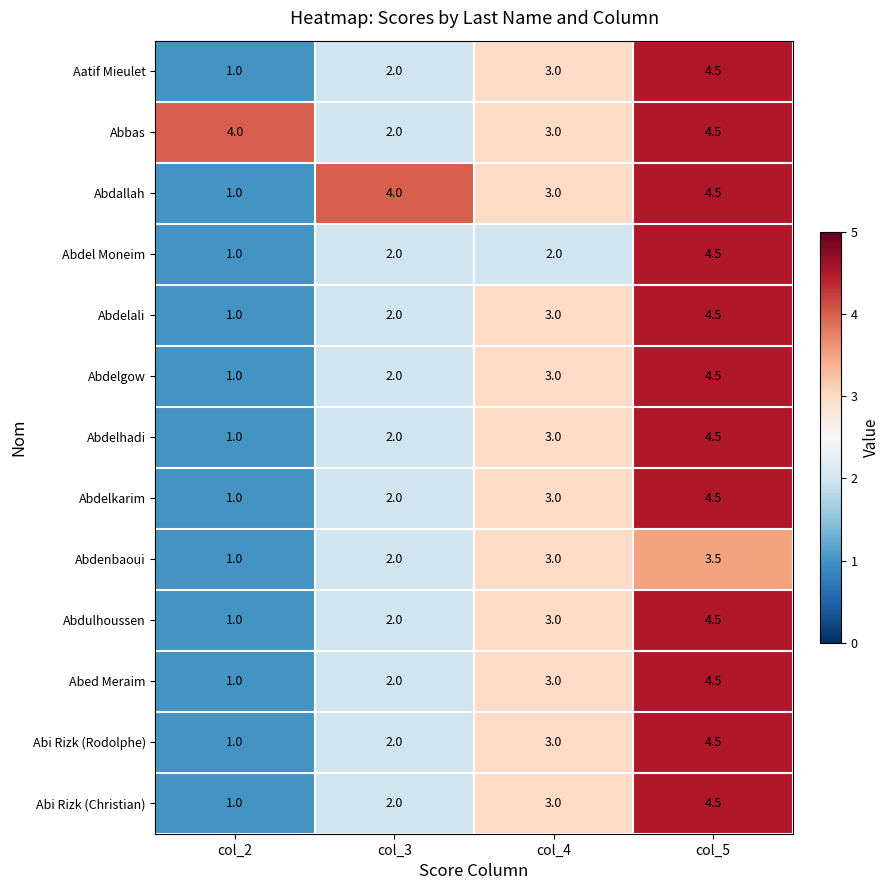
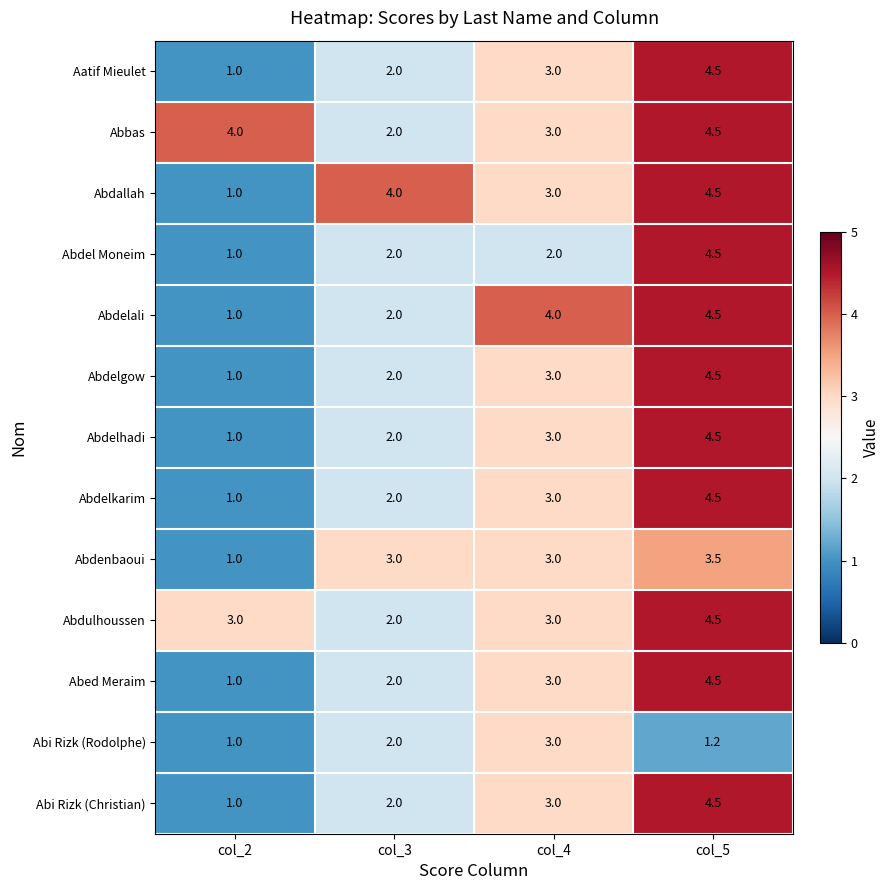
Abdelali, col_4: 3.0 -> 4.0
Abdenbaoui, col_3: 2.0 -> 3.0
Abdulhoussen, col_2: 1.0 -> 3.0
Abi Rizk (Rodolphe), col_5: 4.5 -> 1.2
